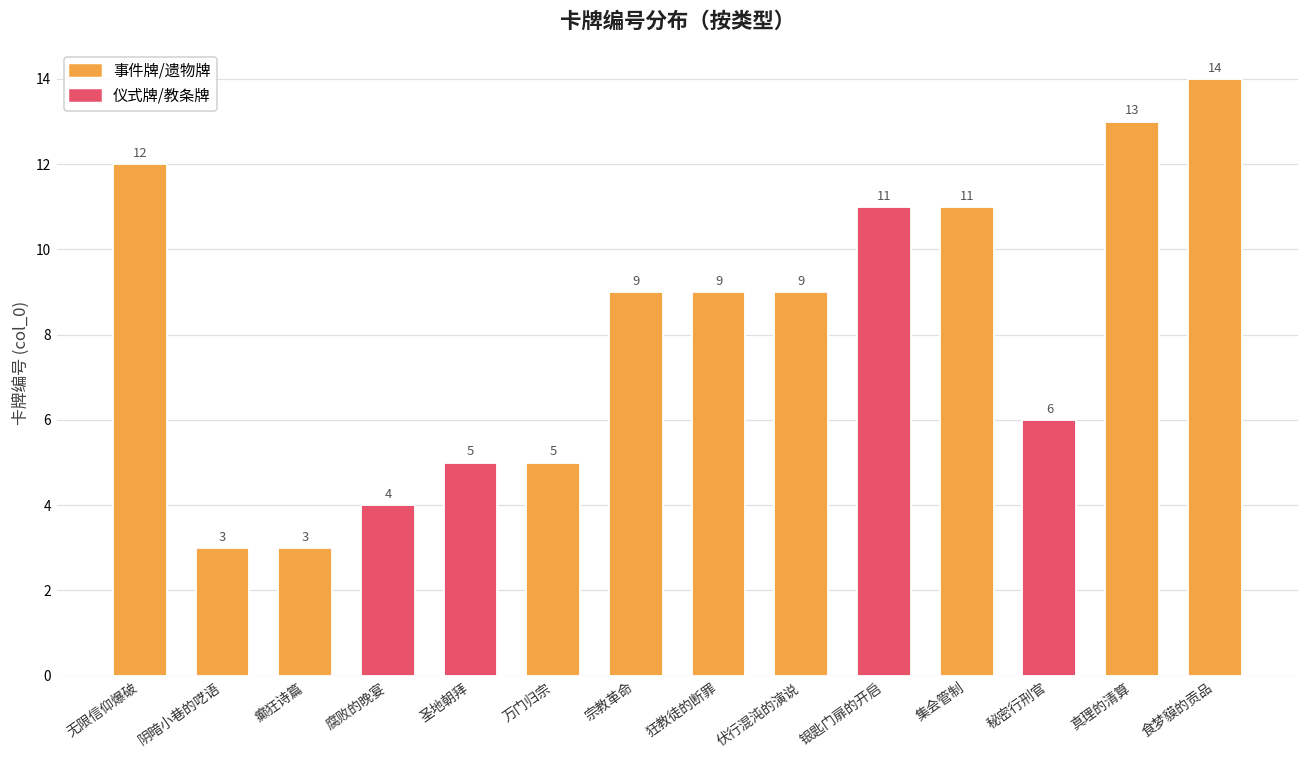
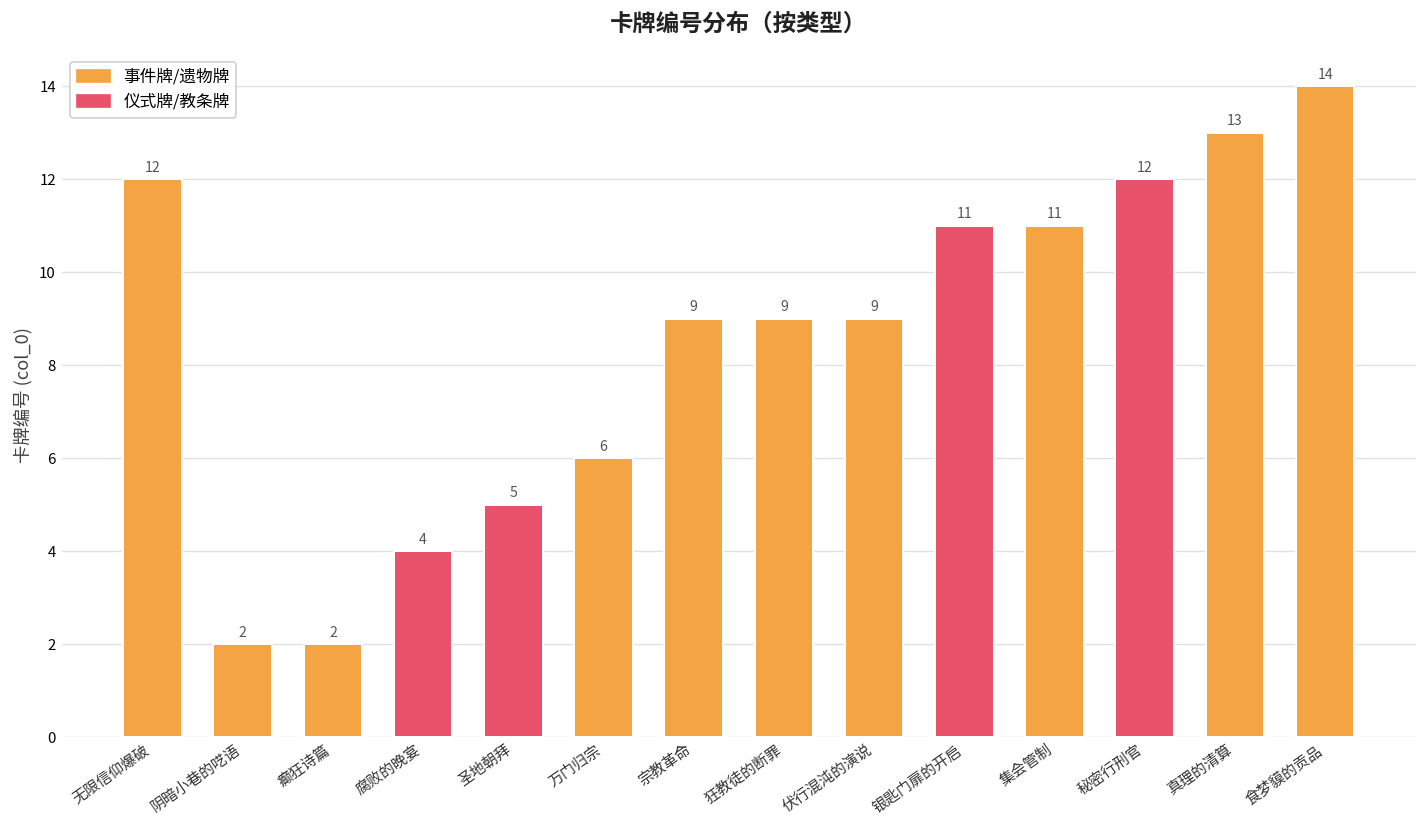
阴暗小巷的呓语: 3 -> 2
癫狂诗篇: 3 -> 2
万门归宗: 5 -> 6
秘密行刑官: 6 -> 12
